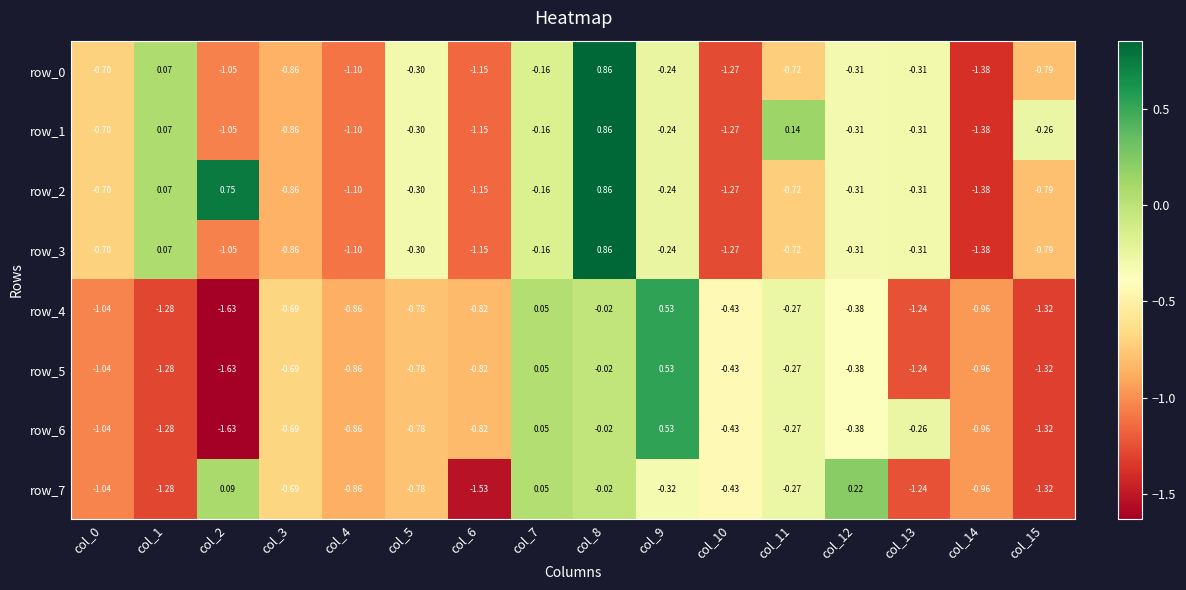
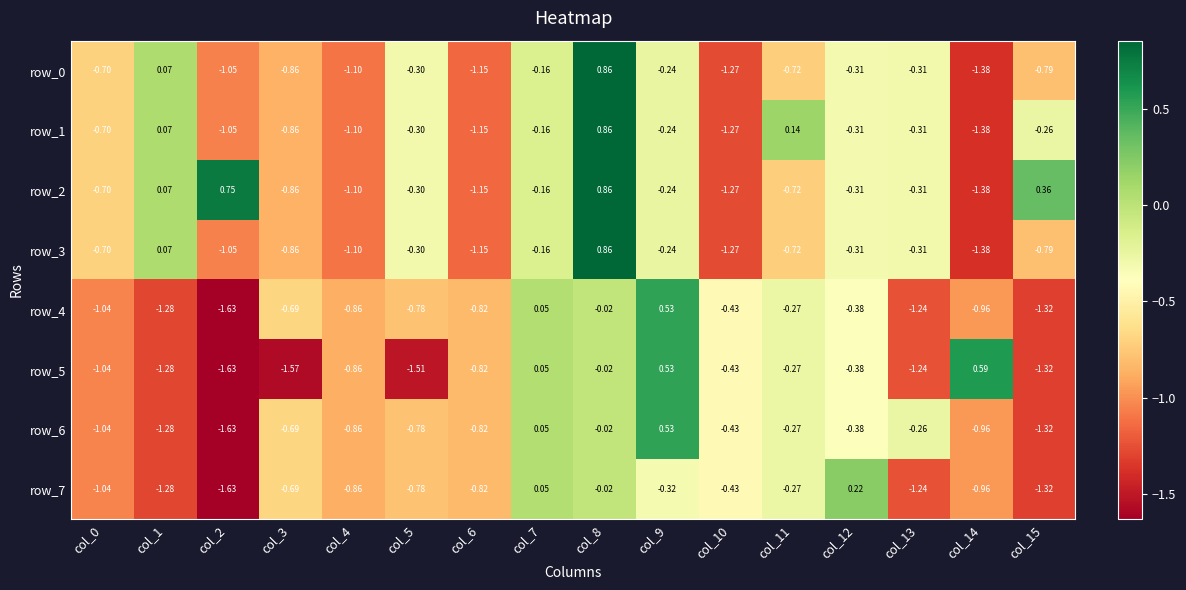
row_2, col_15: -0.79 -> 0.36
row_5, col_3: -0.69 -> -1.57
row_5, col_5: -0.78 -> -1.51
row_5, col_14: -0.96 -> 0.59
row_7, col_2: 0.09 -> -1.63
row_7, col_6: -1.53 -> -0.82
